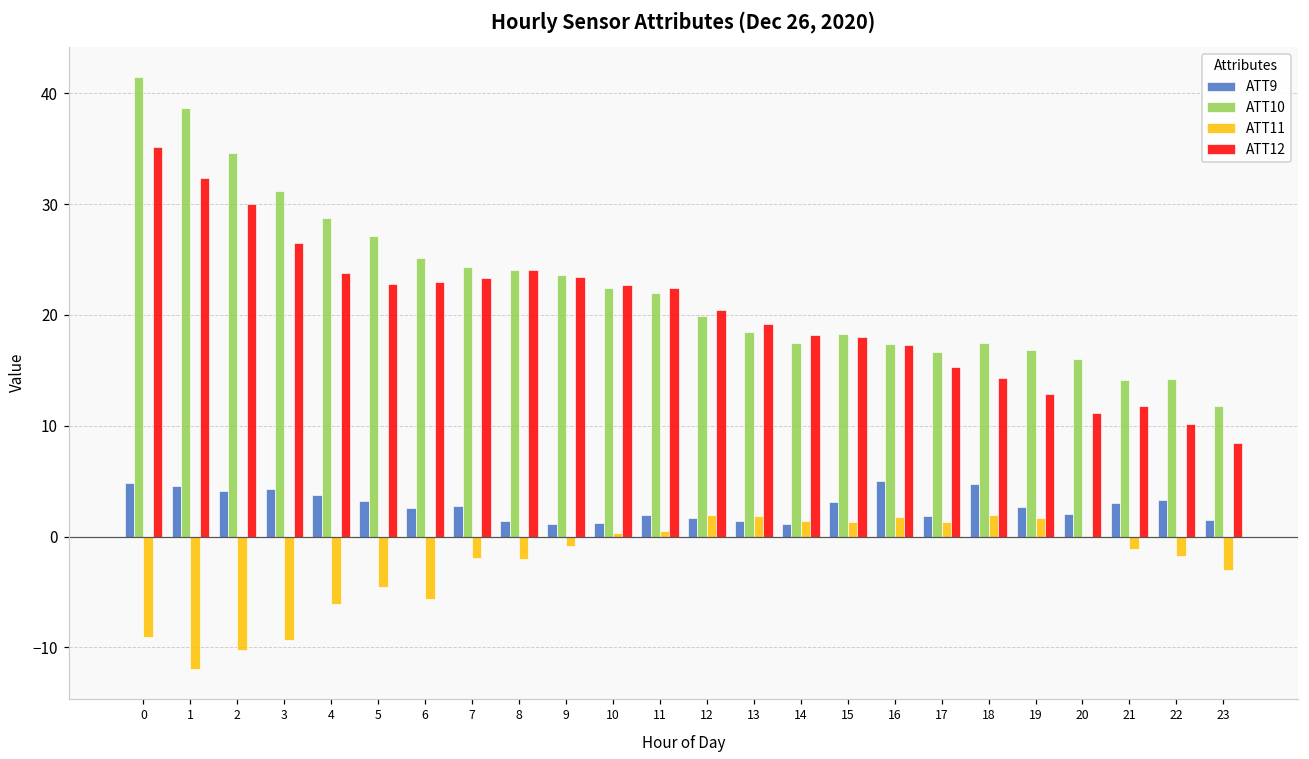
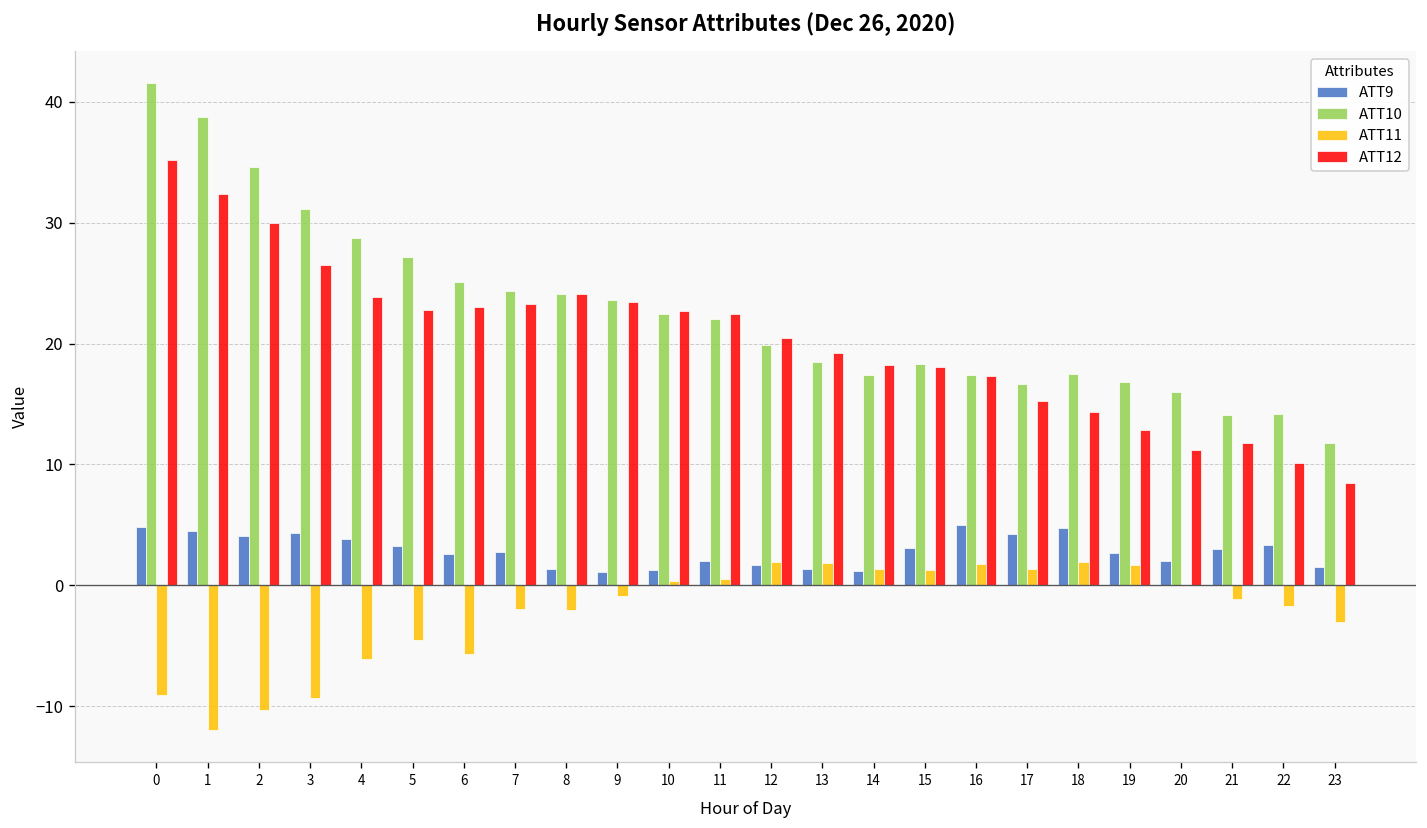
ATT9, 17: 1.9 -> 4.2
